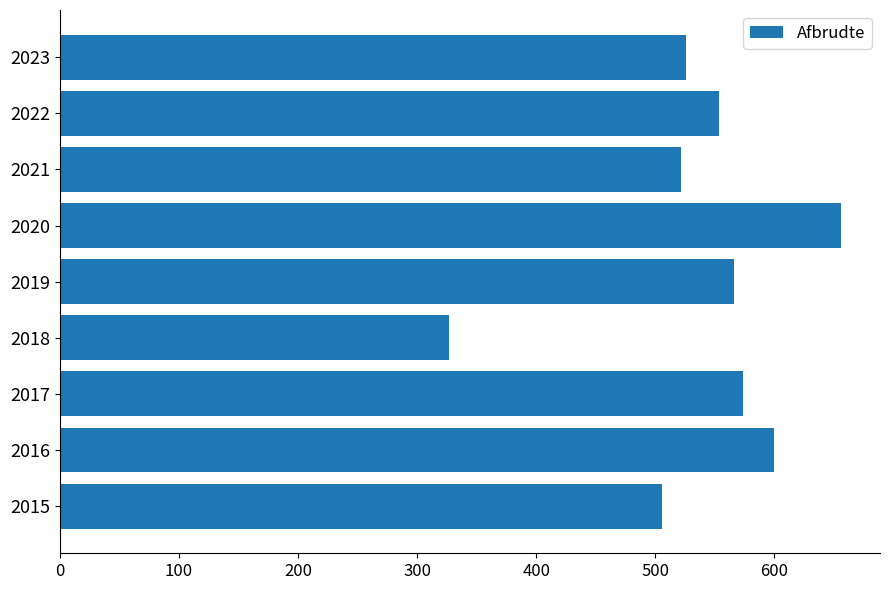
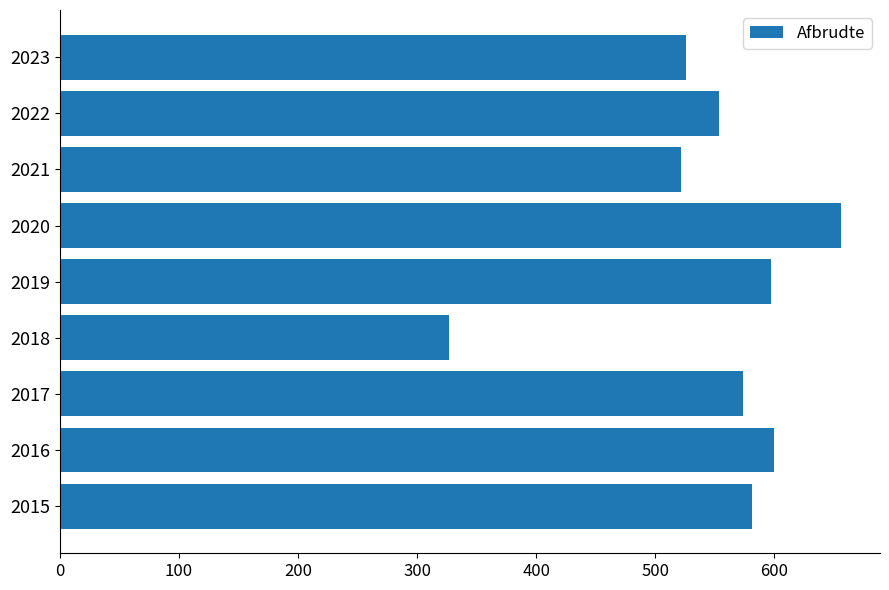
2019: 566 -> 597
2015: 506 -> 581
